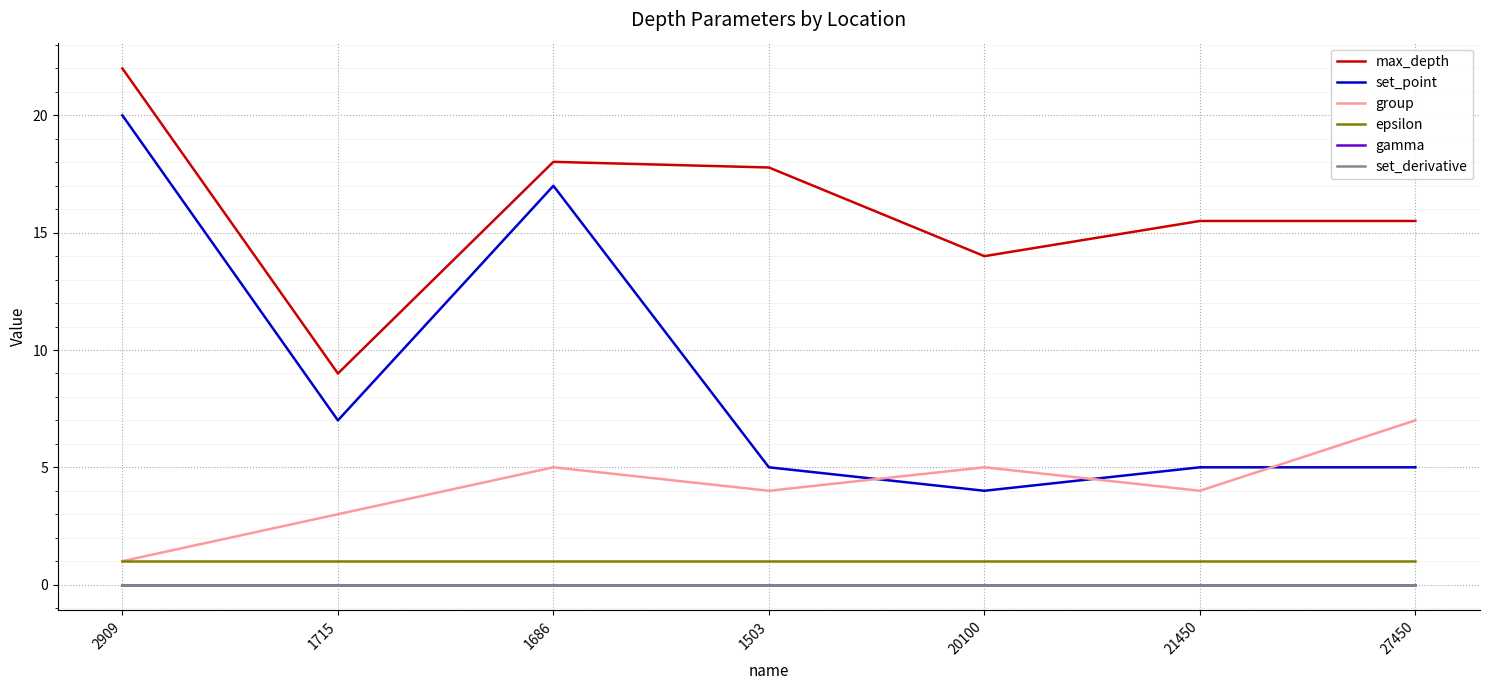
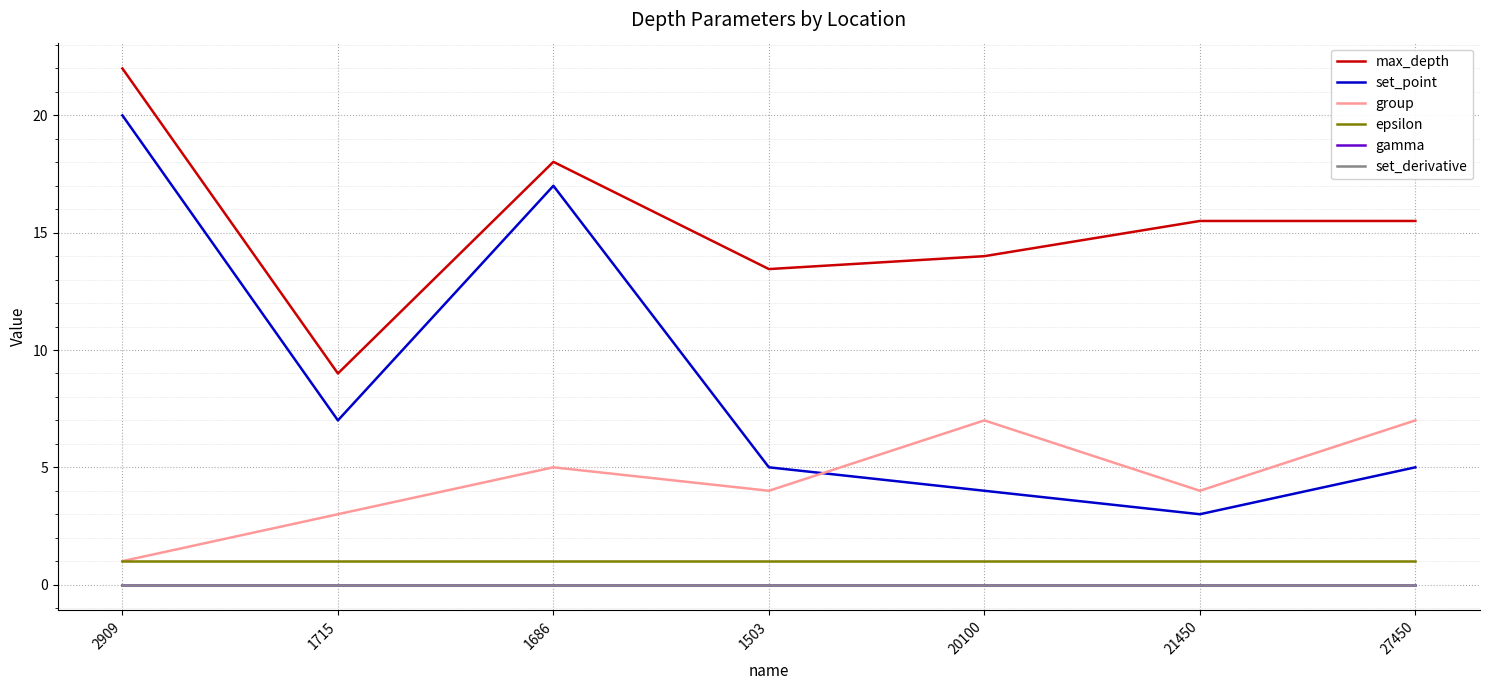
max_depth, 1503: 17.8 -> 13.5
group, 20100: 5 -> 7
set_point, 21450: 5 -> 3
